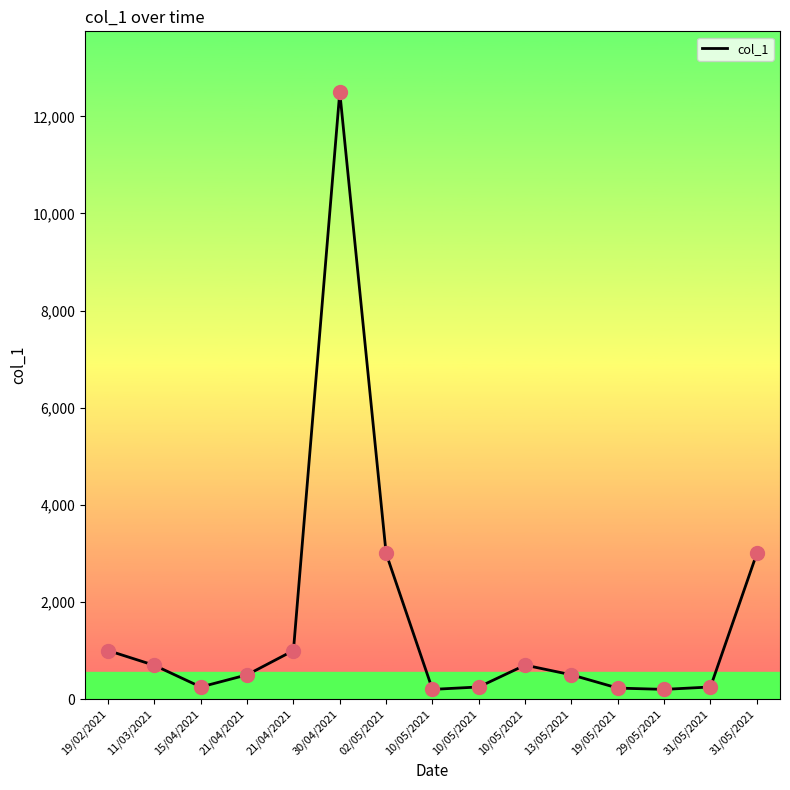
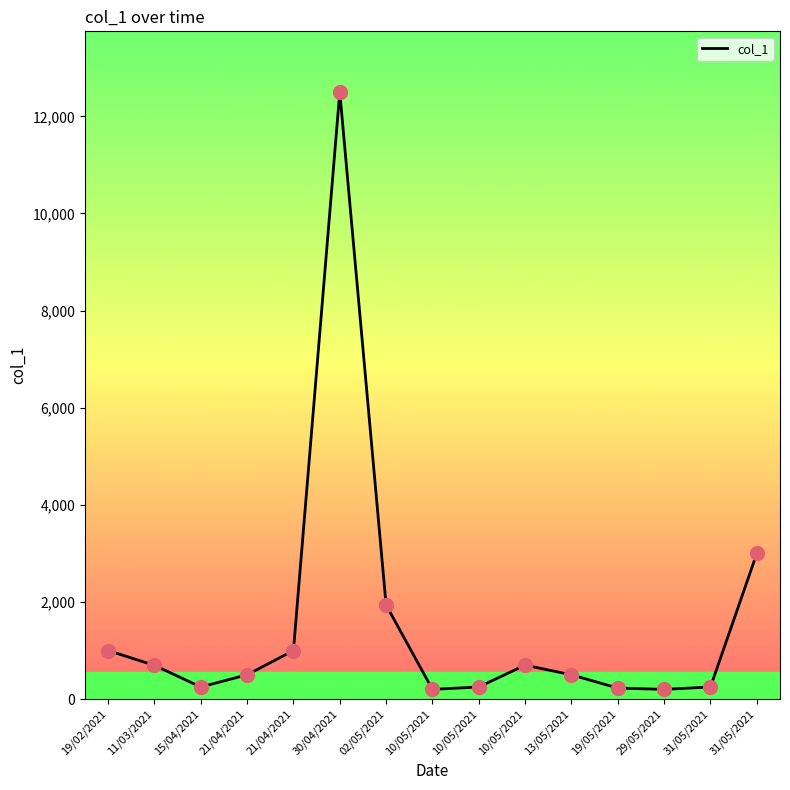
02/05/2021: 3,000 -> 1,900
